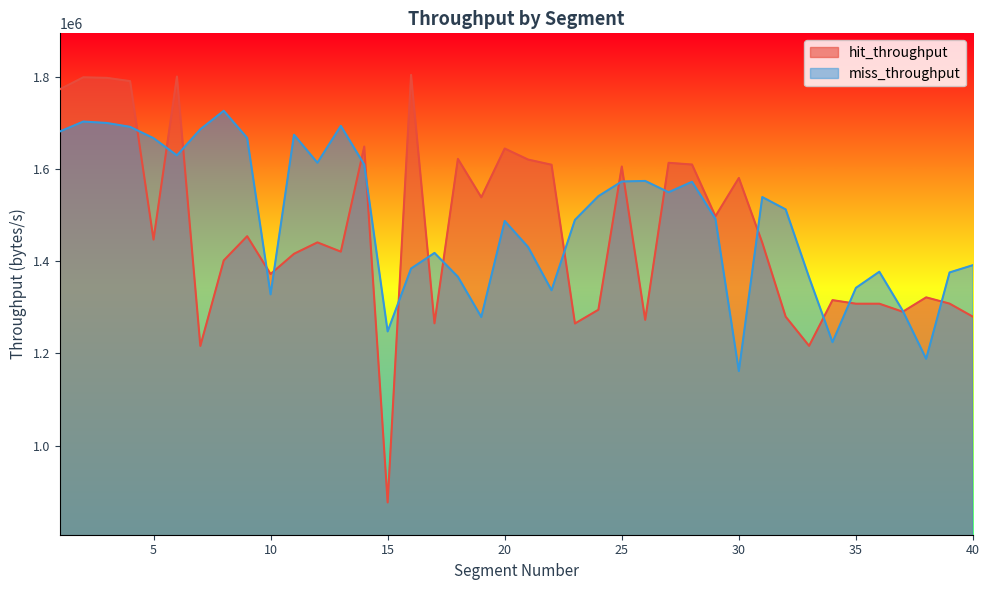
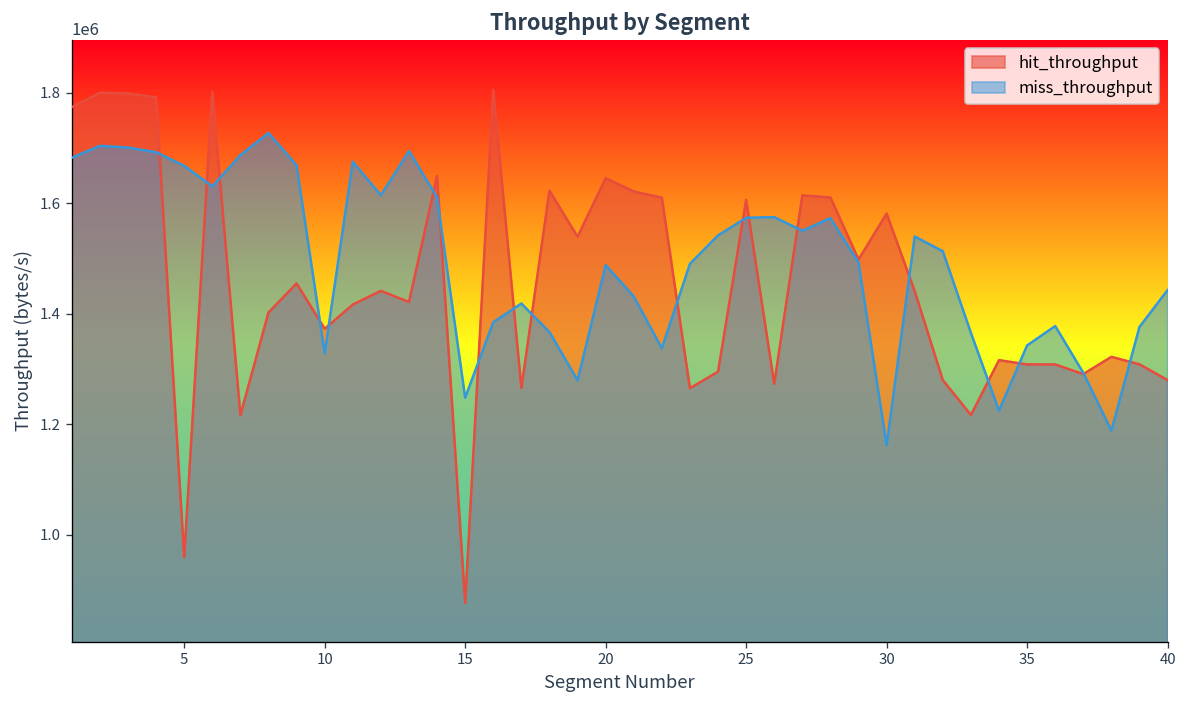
hit_throughput, 5: 1450000 -> 960000
miss_throughput, 40: 1390000 -> 1440000
